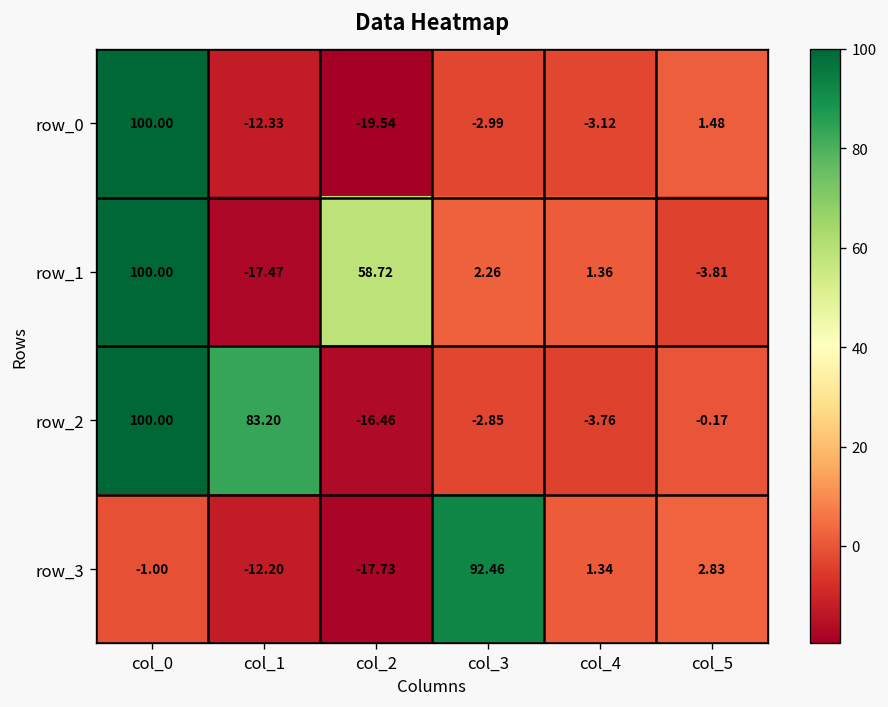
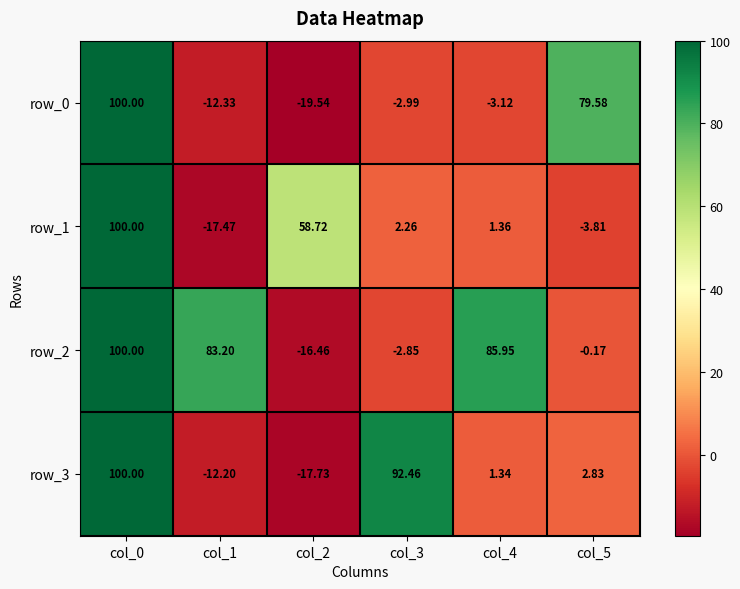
row_0, col_5: 1.48 -> 79.58
row_2, col_4: -3.76 -> 85.95
row_3, col_0: -1.00 -> 100.00
